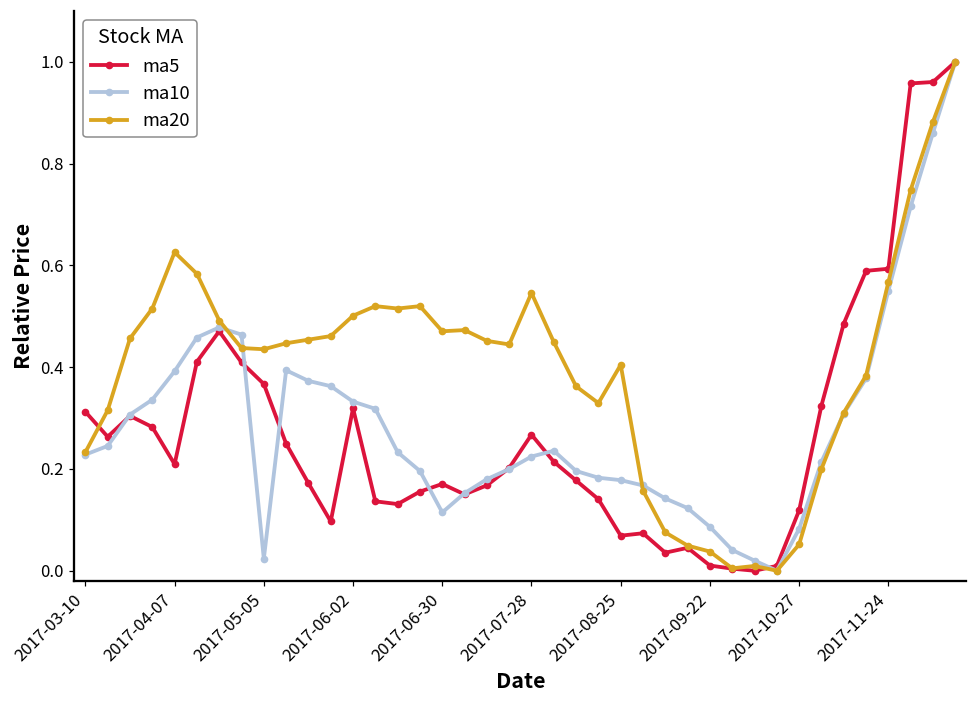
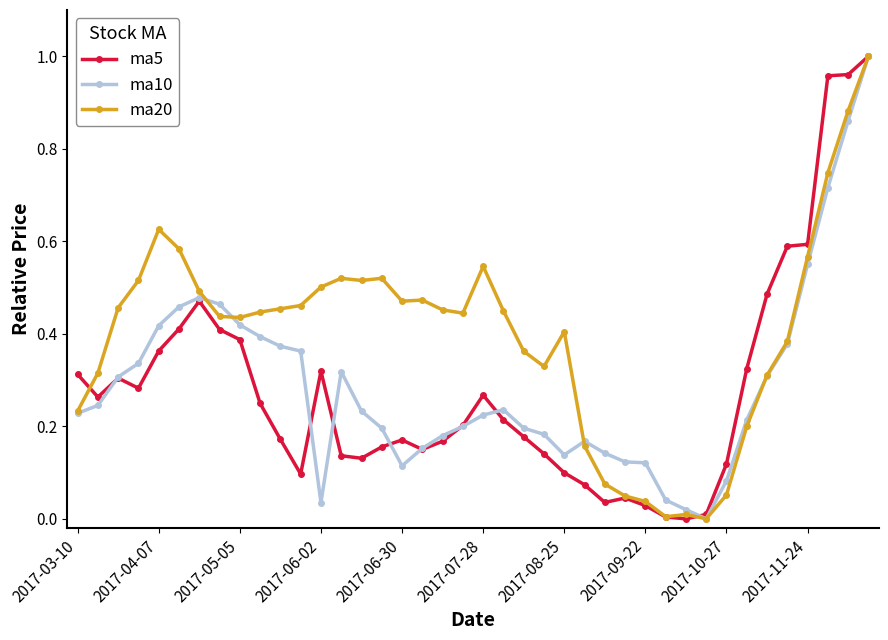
ma5, 2017-04-07: 0.21 -> 0.36
ma10, 2017-04-07: 0.39 -> 0.42
ma5, 2017-05-05: 0.37 -> 0.39
ma10, 2017-05-05: 0.02 -> 0.42
ma10, 2017-06-02: 0.33 -> 0.04
ma5, 2017-08-25: 0.07 -> 0.10
ma10, 2017-08-25: 0.18 -> 0.14
ma5, 2017-09-22: 0.01 -> 0.03
ma10, 2017-09-22: 0.09 -> 0.12
